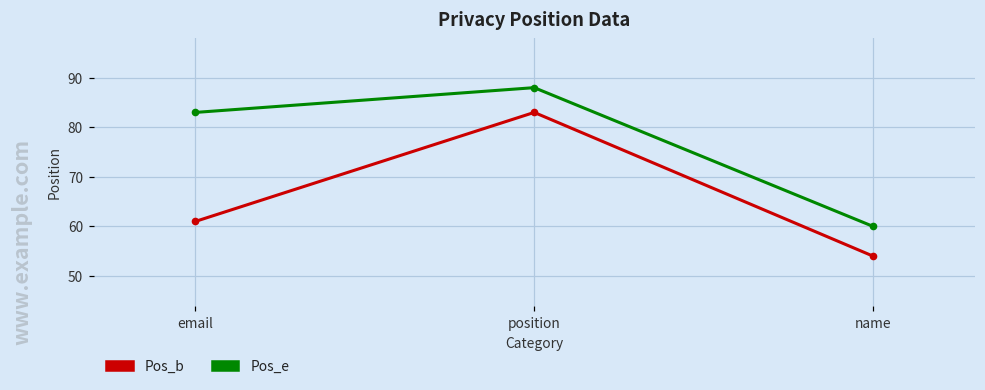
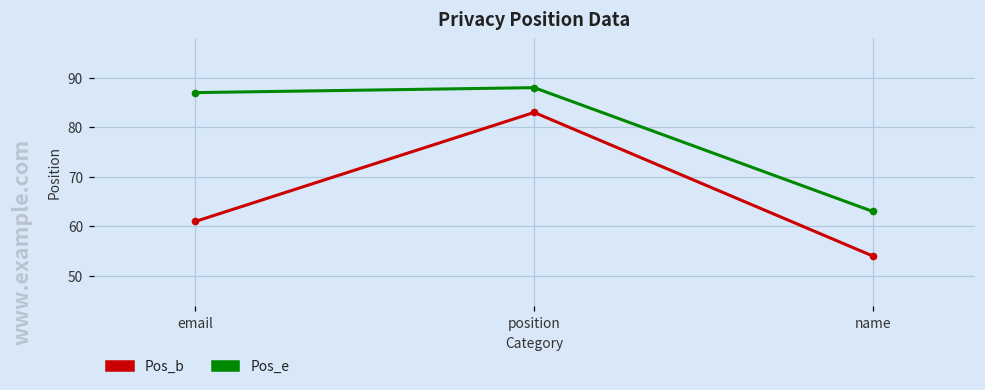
Pos_e, email: 83 -> 87
Pos_e, name: 60 -> 63
